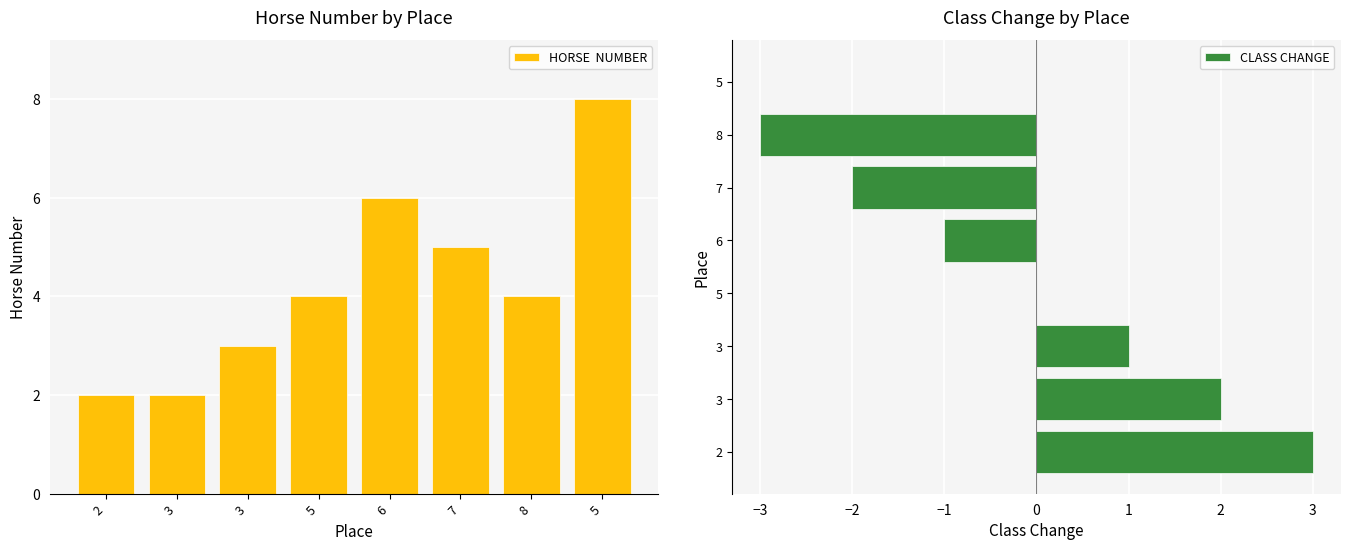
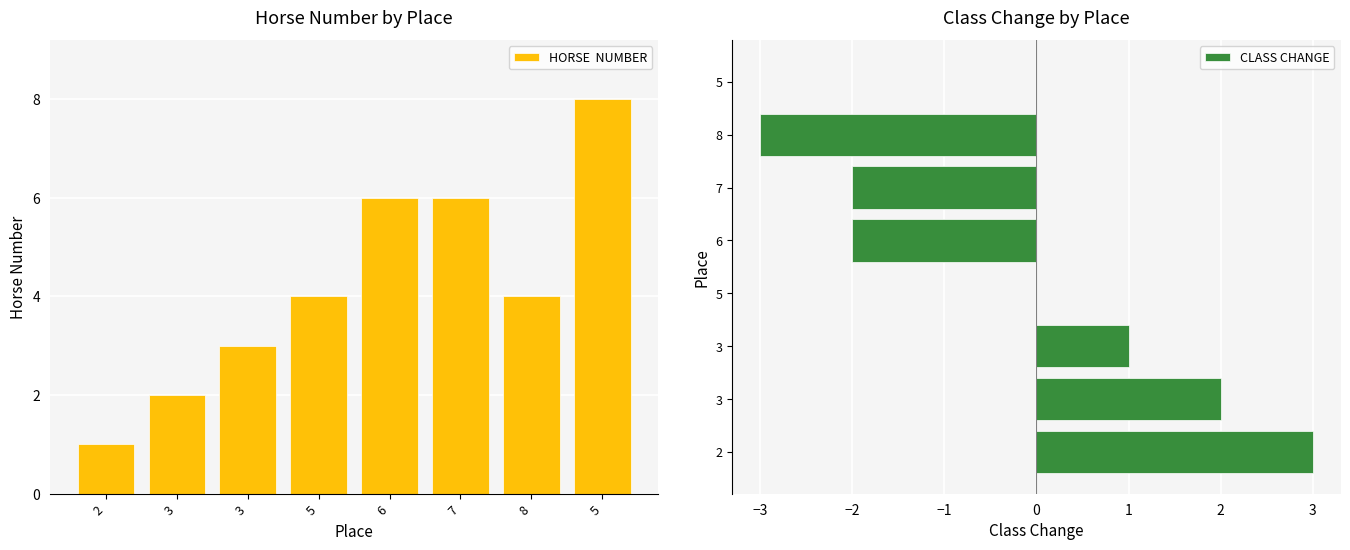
Horse Number by Place, 2: 2 -> 1
Horse Number by Place, 7: 5 -> 6
Class Change by Place, 6: -1 -> -2
